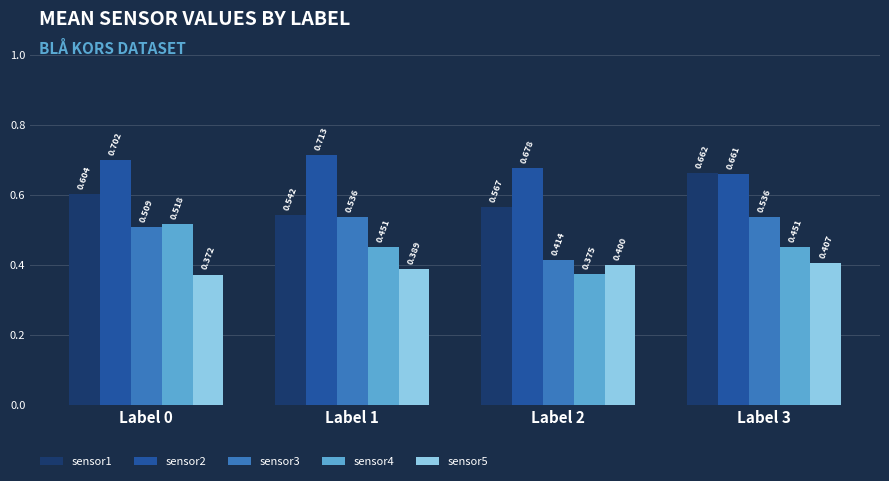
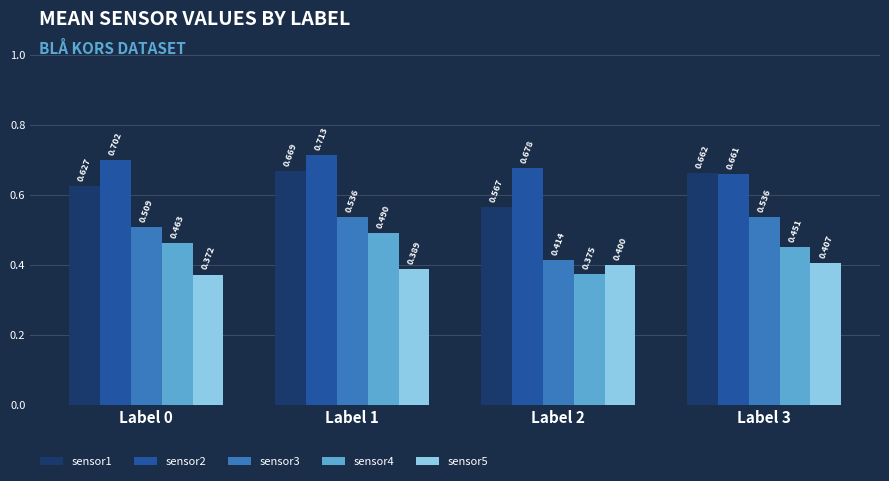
sensor1, Label 0: 0.604 -> 0.627
sensor4, Label 0: 0.518 -> 0.463
sensor1, Label 1: 0.542 -> 0.669
sensor4, Label 1: 0.451 -> 0.490
